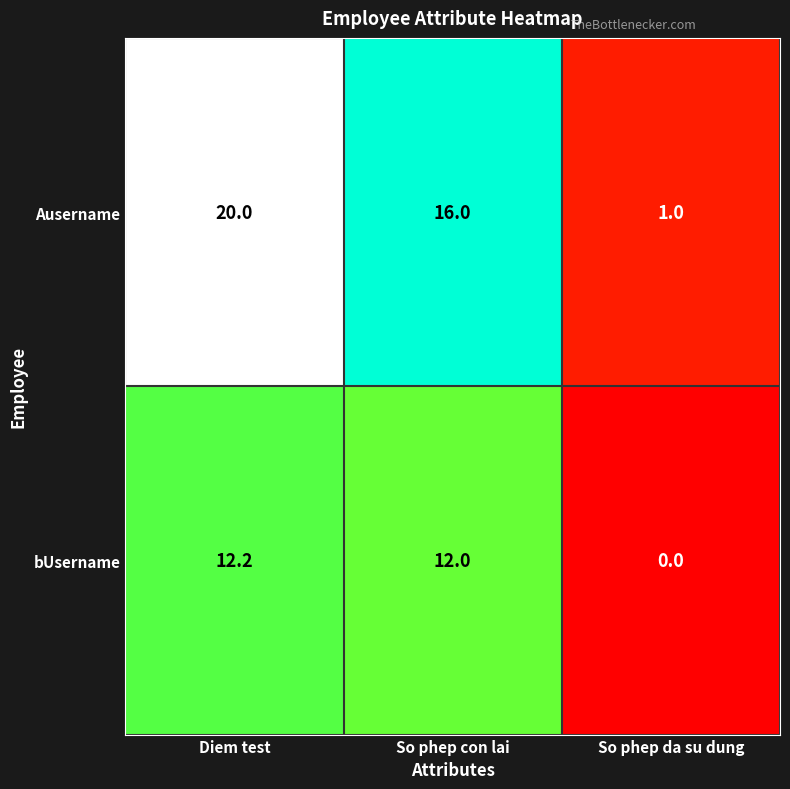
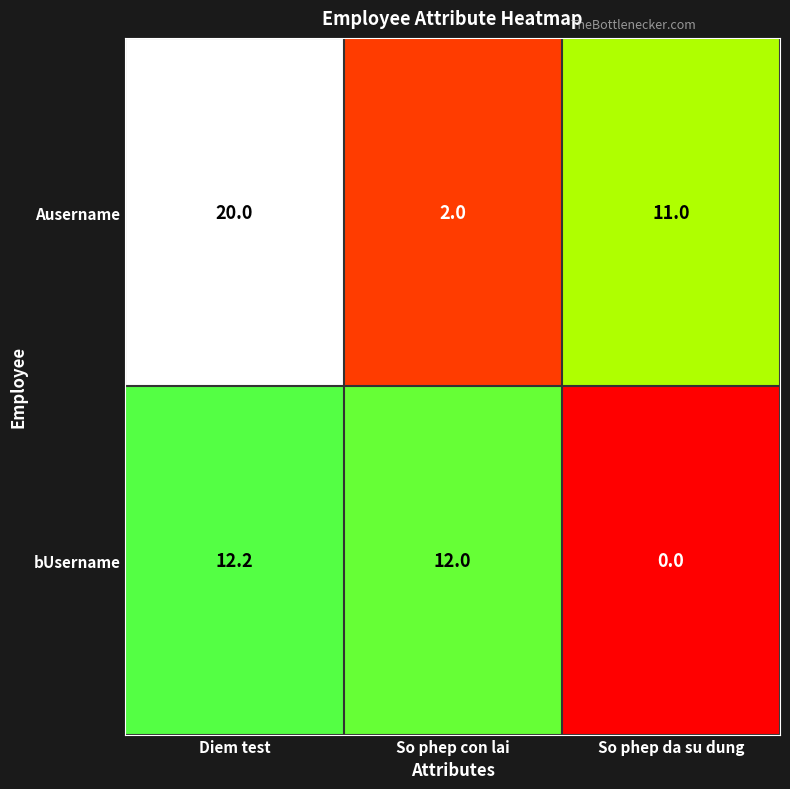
Ausername, So phep con lai: 16.0 -> 2.0
Ausername, So phep da su dung: 1.0 -> 11.0
